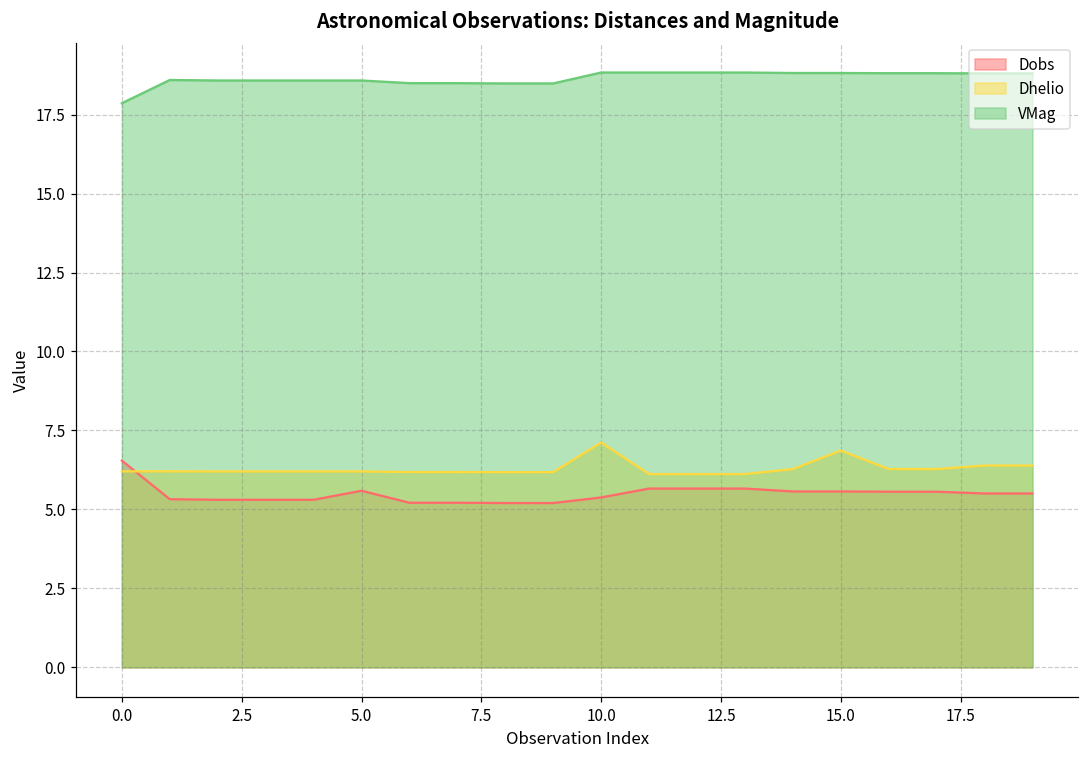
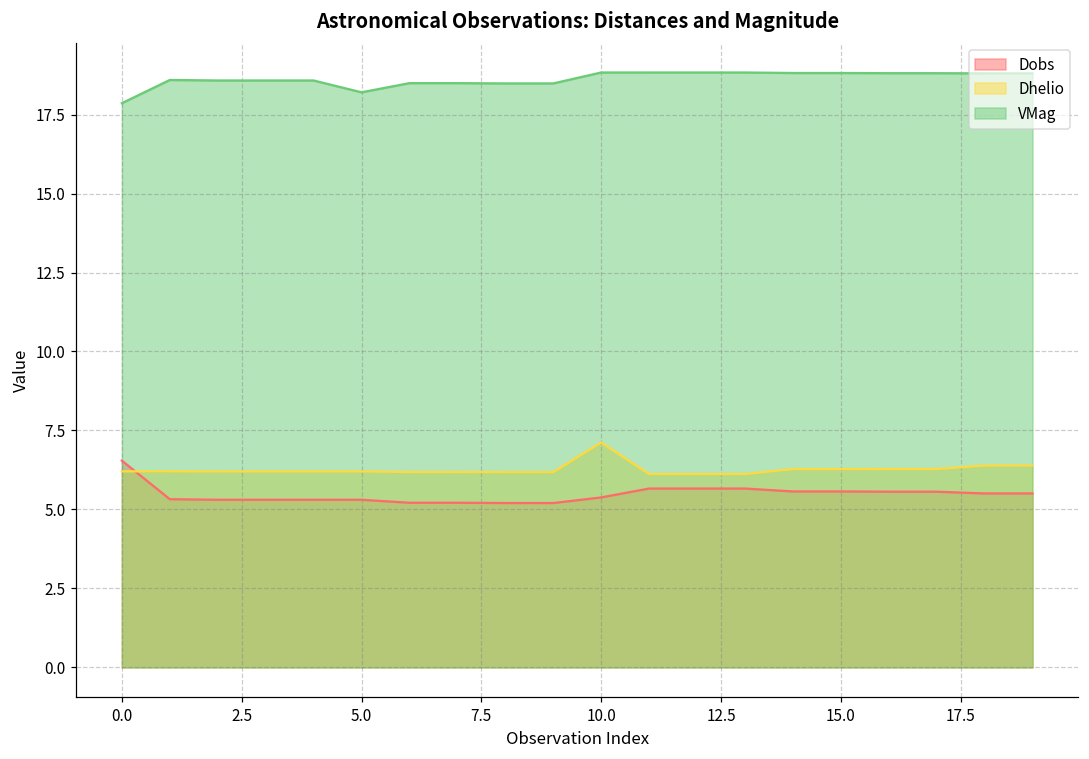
Dobs, 5.0: 5.6 -> 5.3
VMag, 5.0: 18.6 -> 18.2
Dhelio, 15.0: 6.9 -> 6.3
